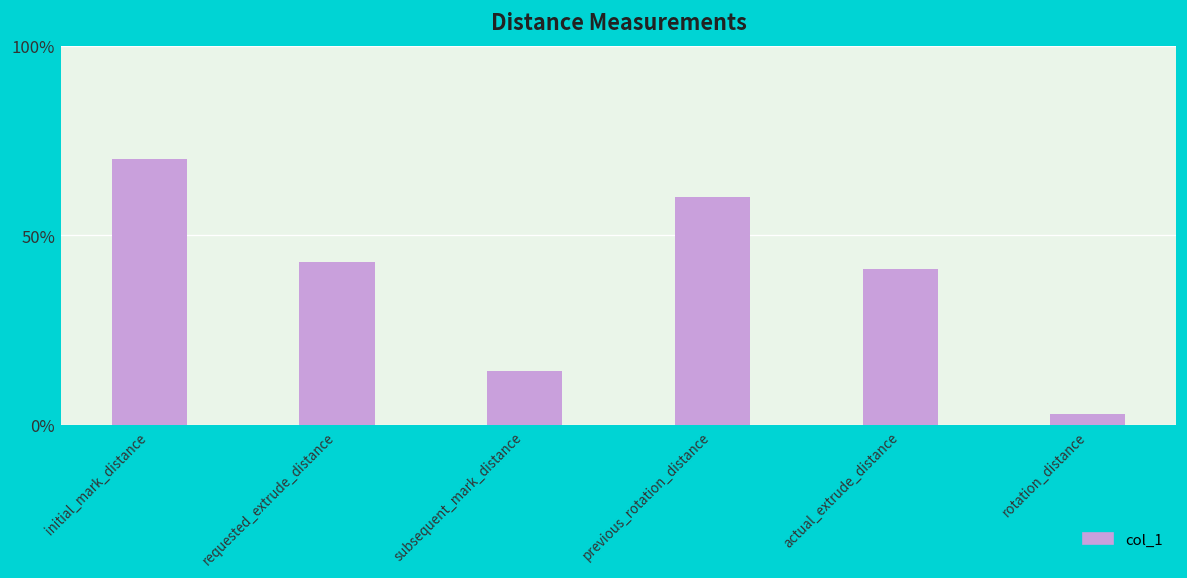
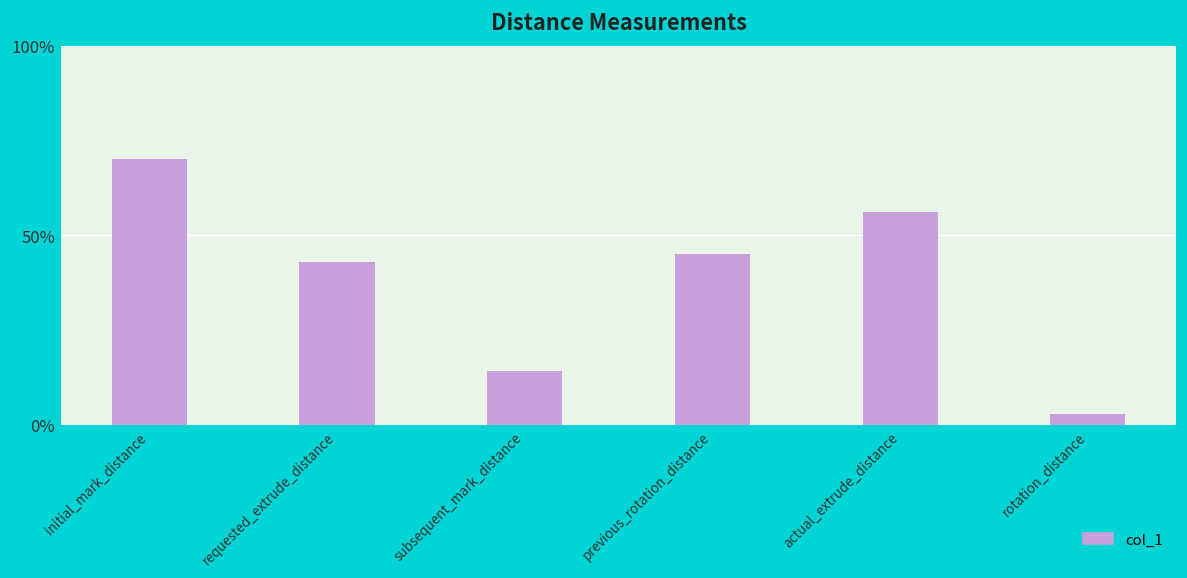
previous_rotation_distance: 60% -> 45%
actual_extrude_distance: 41% -> 56%
